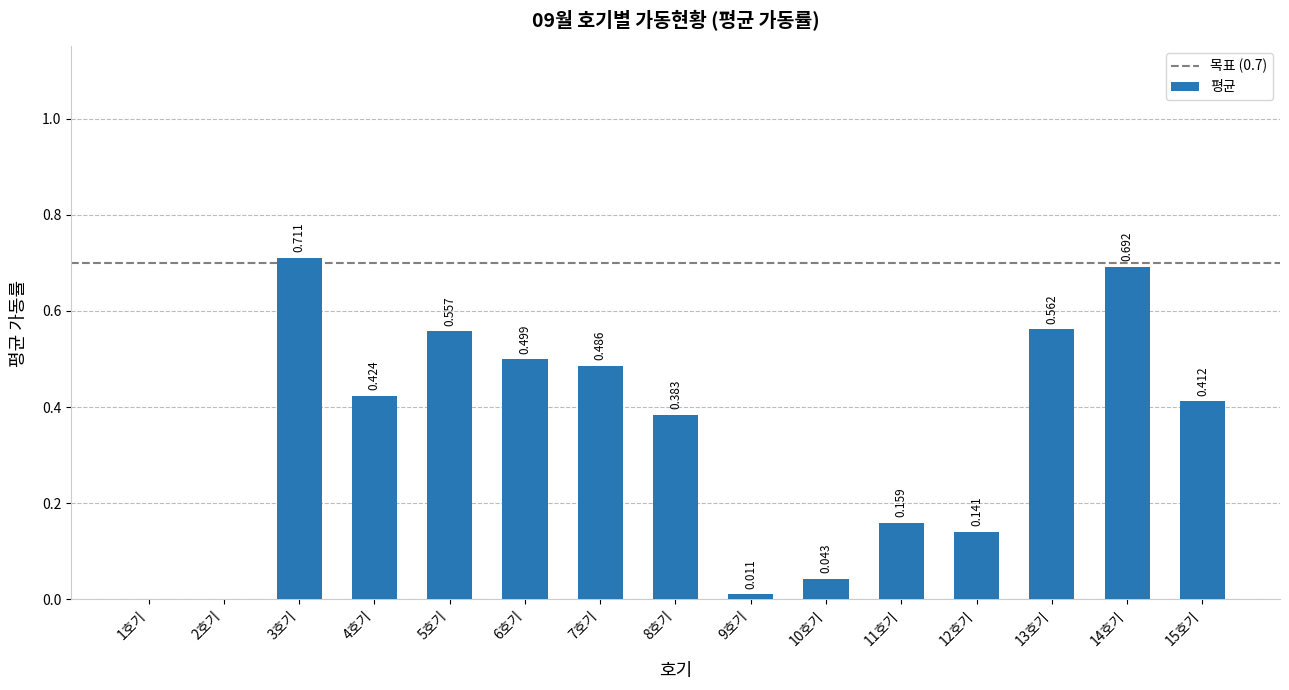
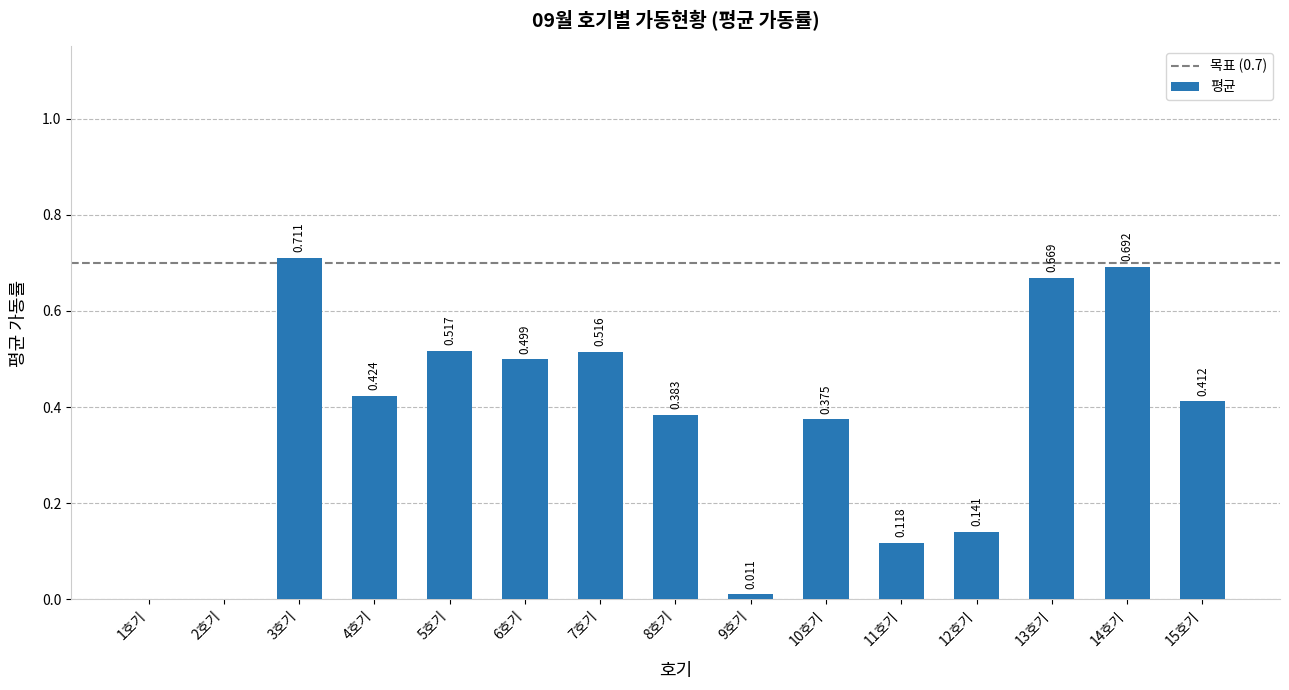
5호기: 0.557 -> 0.517
7호기: 0.486 -> 0.516
10호기: 0.043 -> 0.375
11호기: 0.159 -> 0.118
13호기: 0.562 -> 0.669
